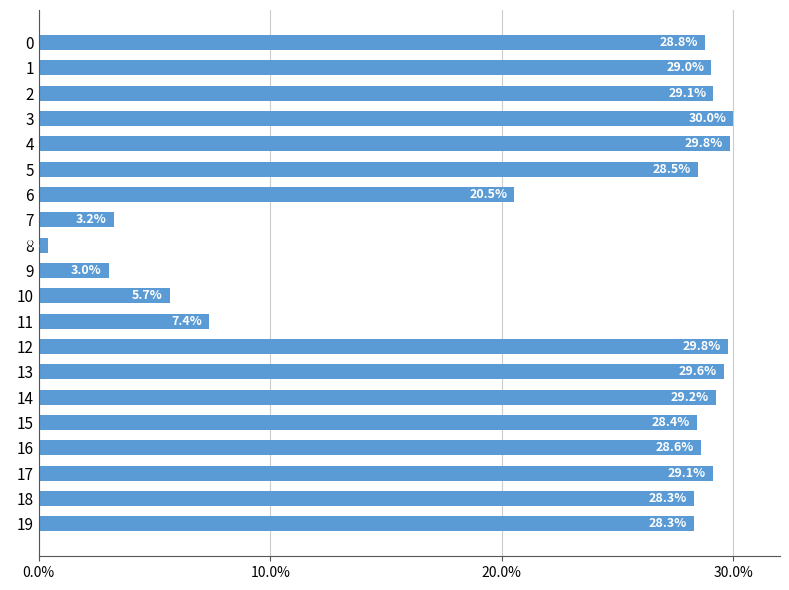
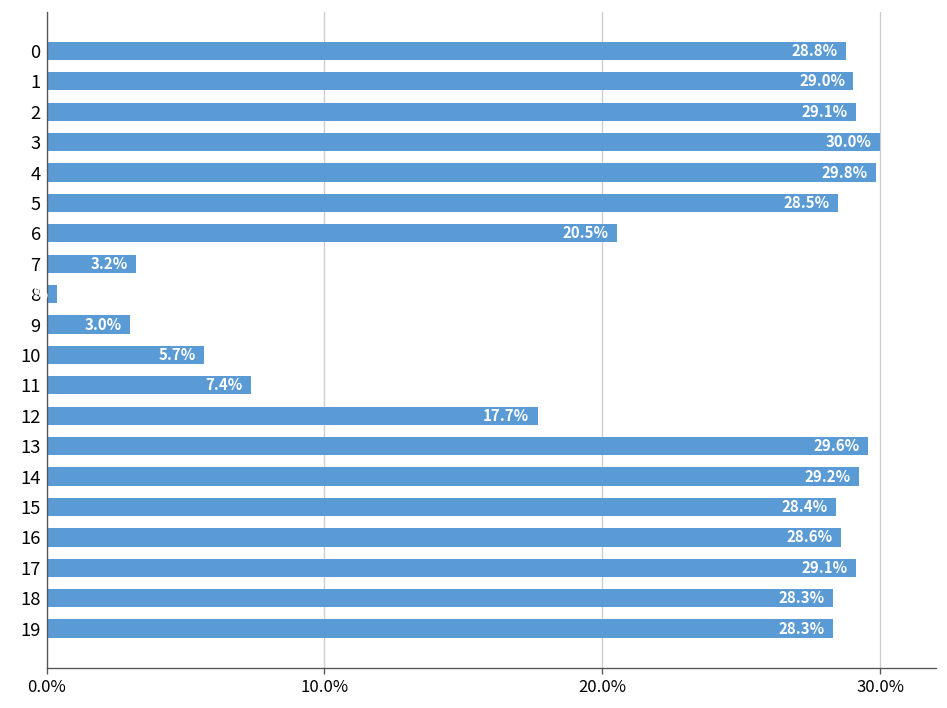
12: 29.8% -> 17.7%
